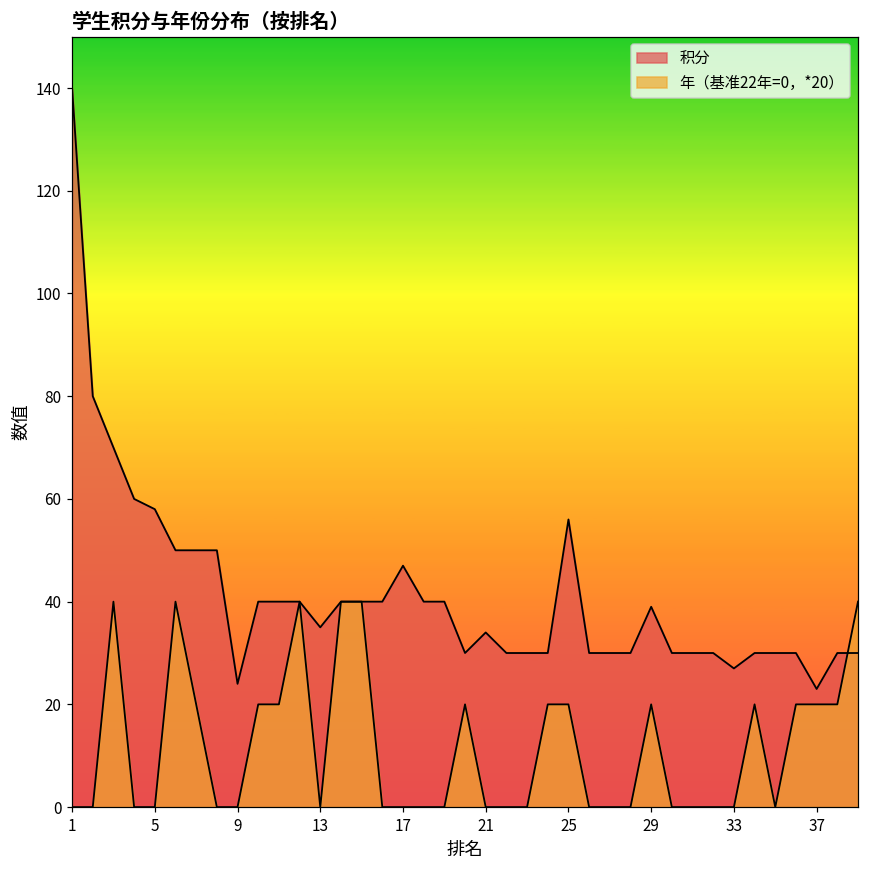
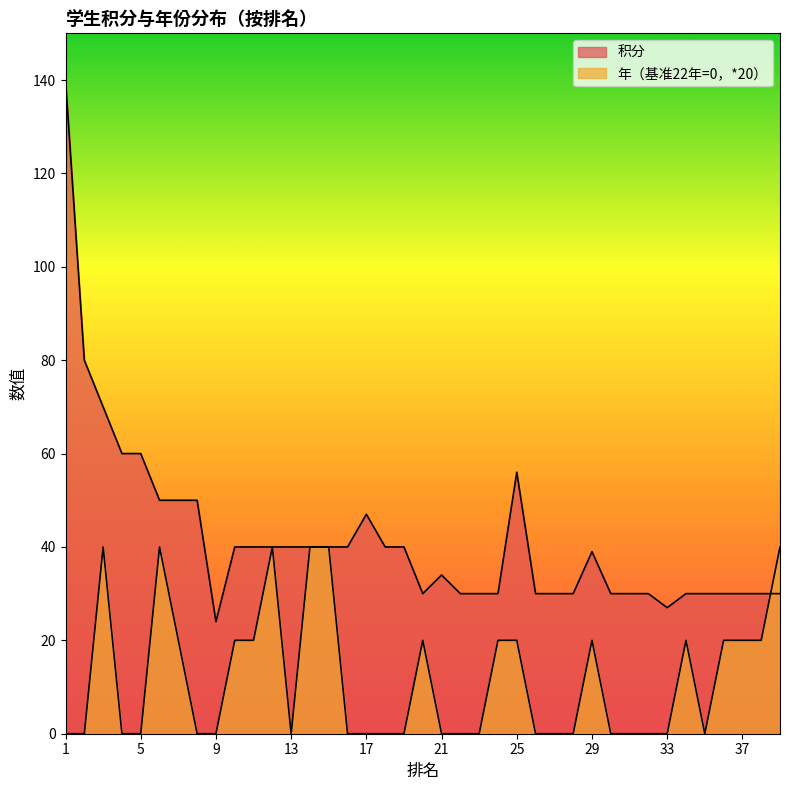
积分, 5: 58 -> 60
积分, 13: 35 -> 40
积分, 37: 23 -> 30
